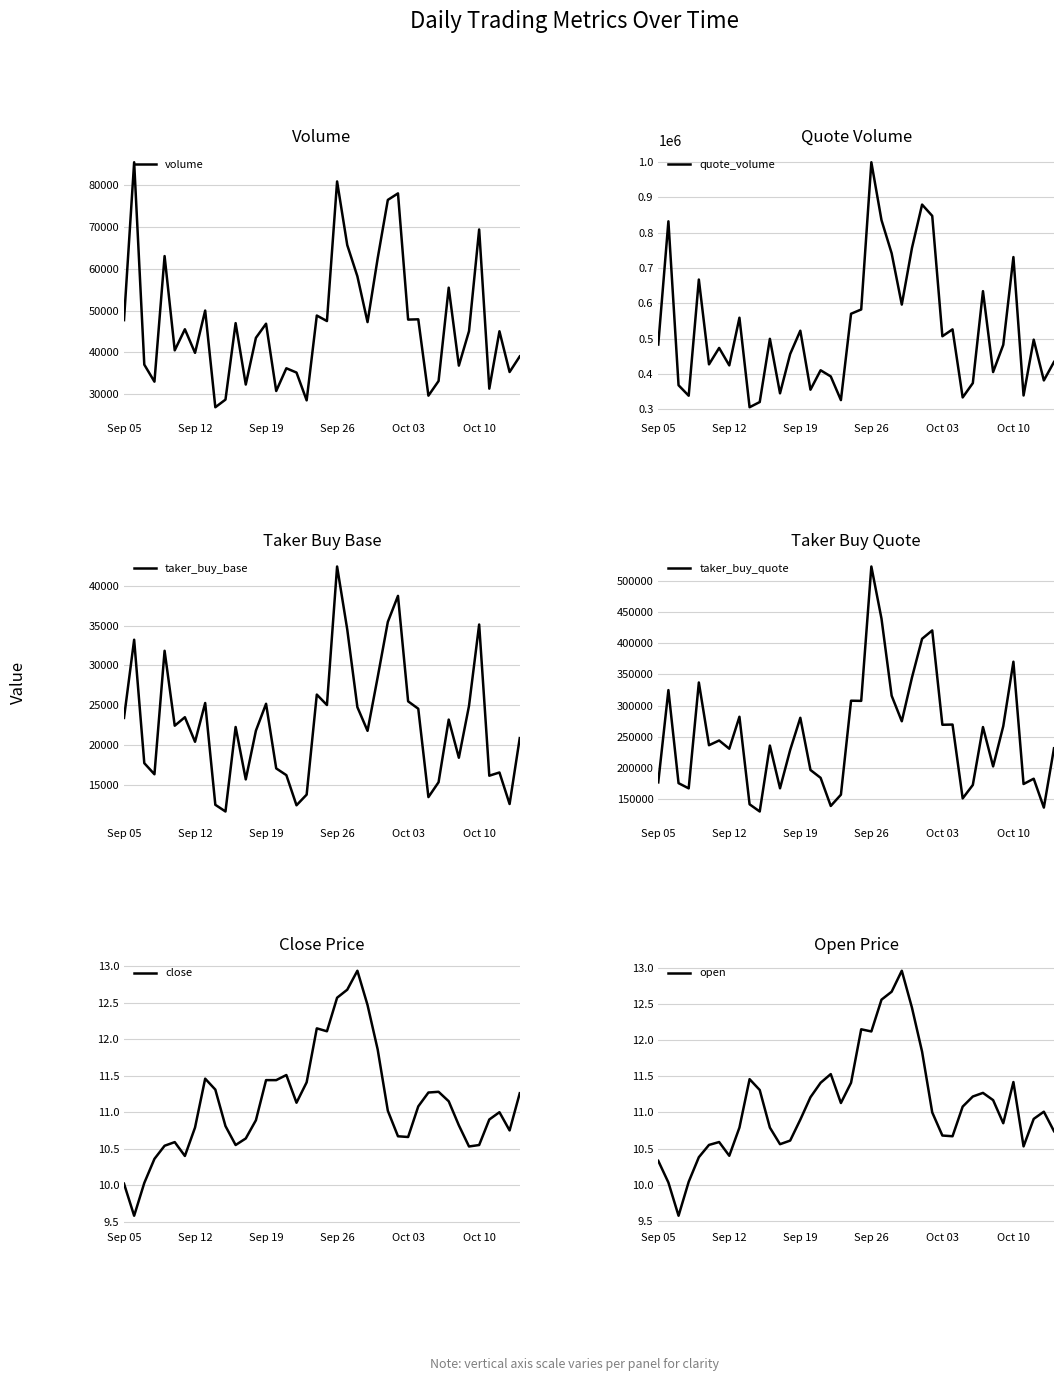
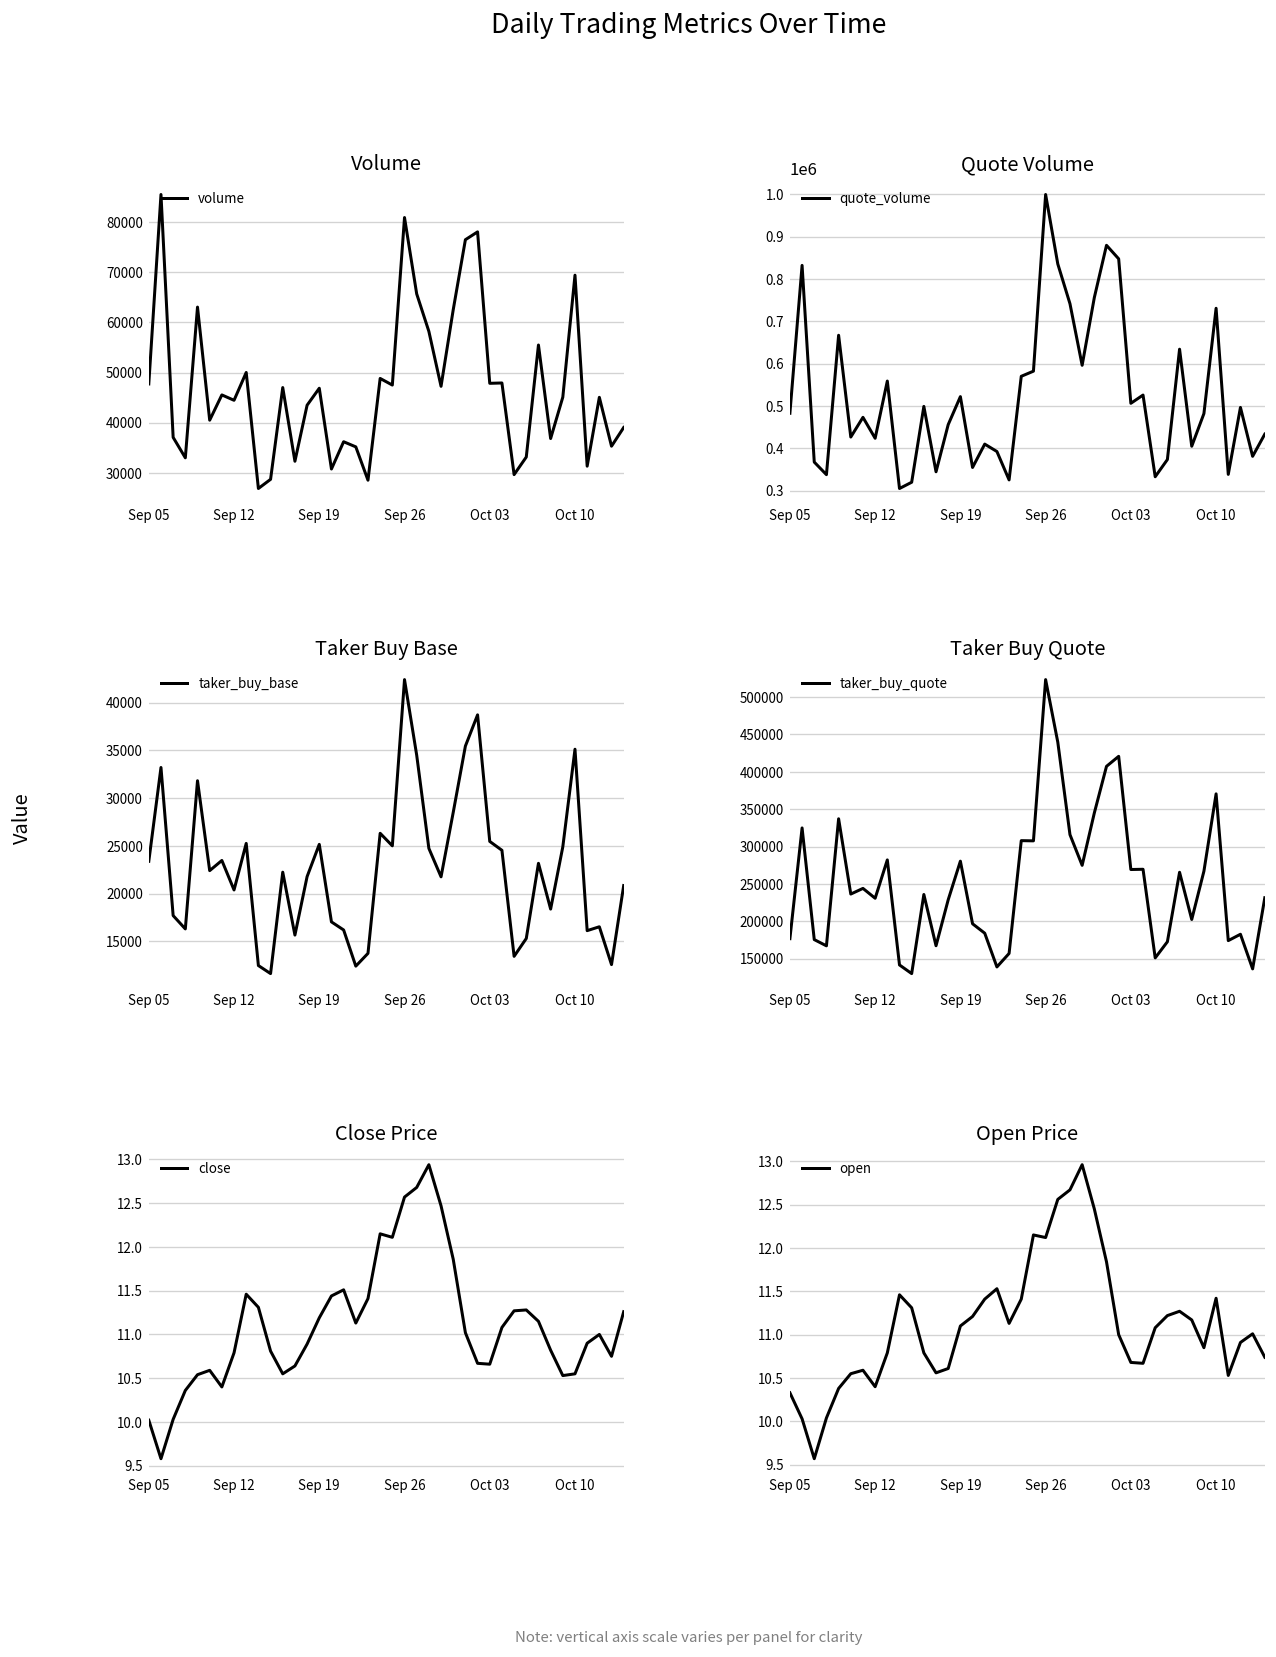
Volume, Sep 12: 40000 -> 44000
Close Price, Sep 19: 11.4 -> 11.2
Open Price, Sep 19: 10.9 -> 11.1
